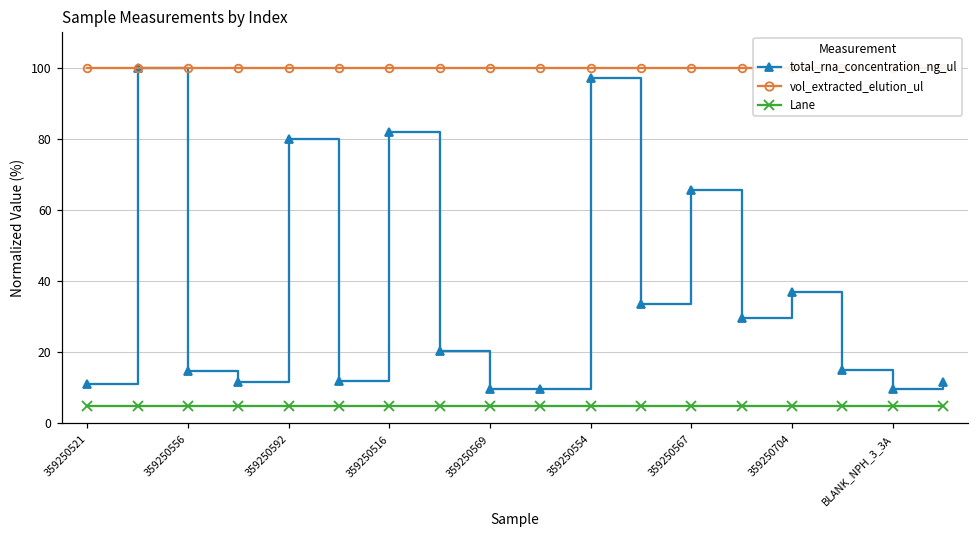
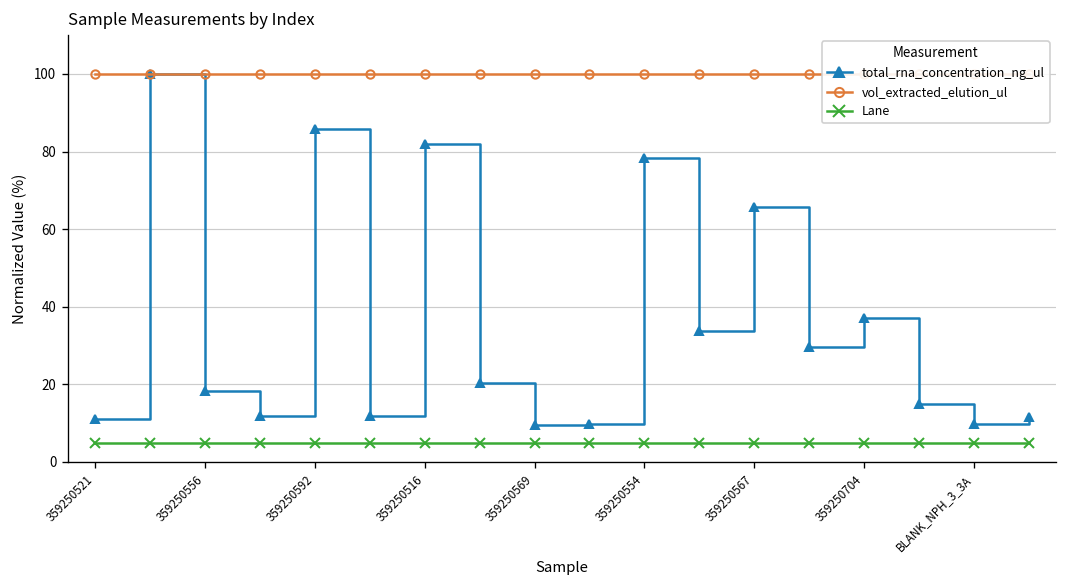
total_rna_concentration_ng_ul, 359250556: 15 -> 18
total_rna_concentration_ng_ul, 359250592: 80 -> 86
total_rna_concentration_ng_ul, 359250554: 97 -> 78
